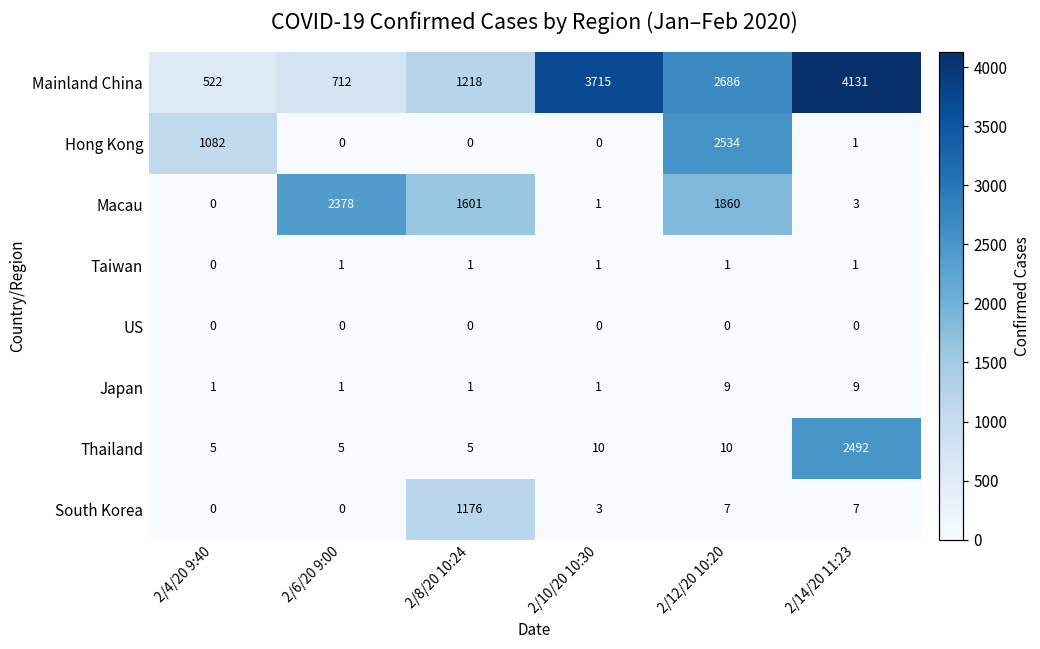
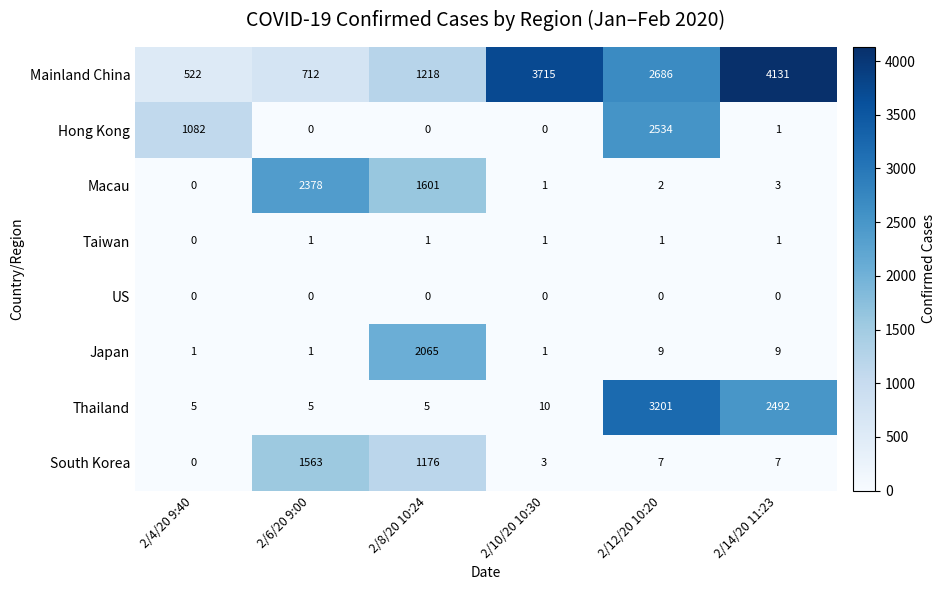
Macau, 2/12/20 10:20: 1860 -> 2
Japan, 2/8/20 10:24: 1 -> 2065
Thailand, 2/12/20 10:20: 10 -> 3201
South Korea, 2/6/20 9:00: 0 -> 1563
